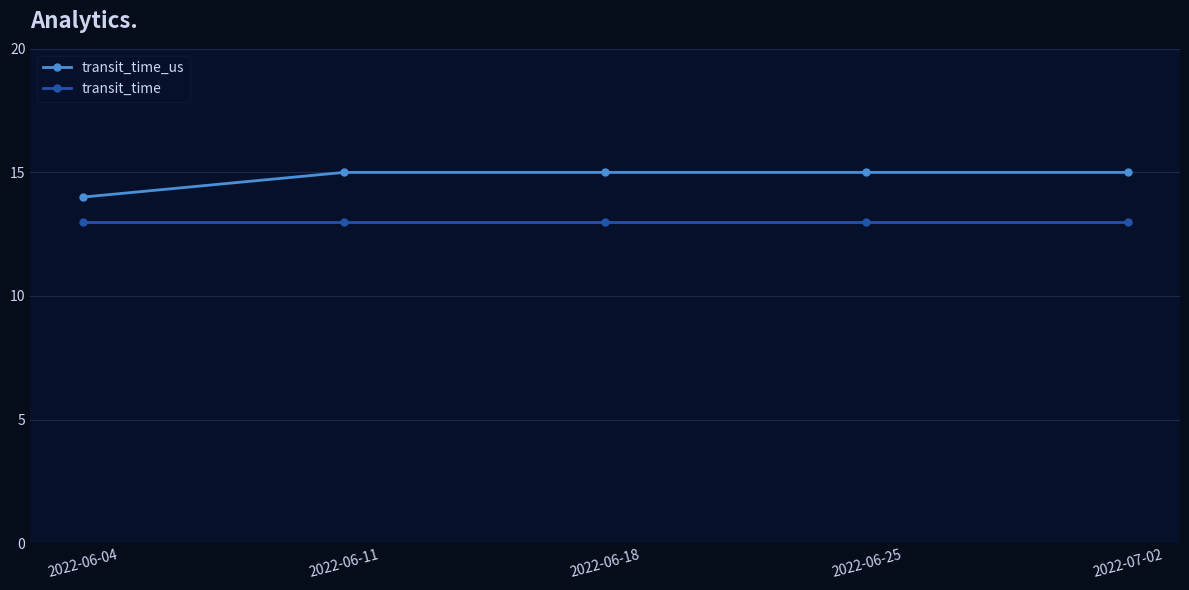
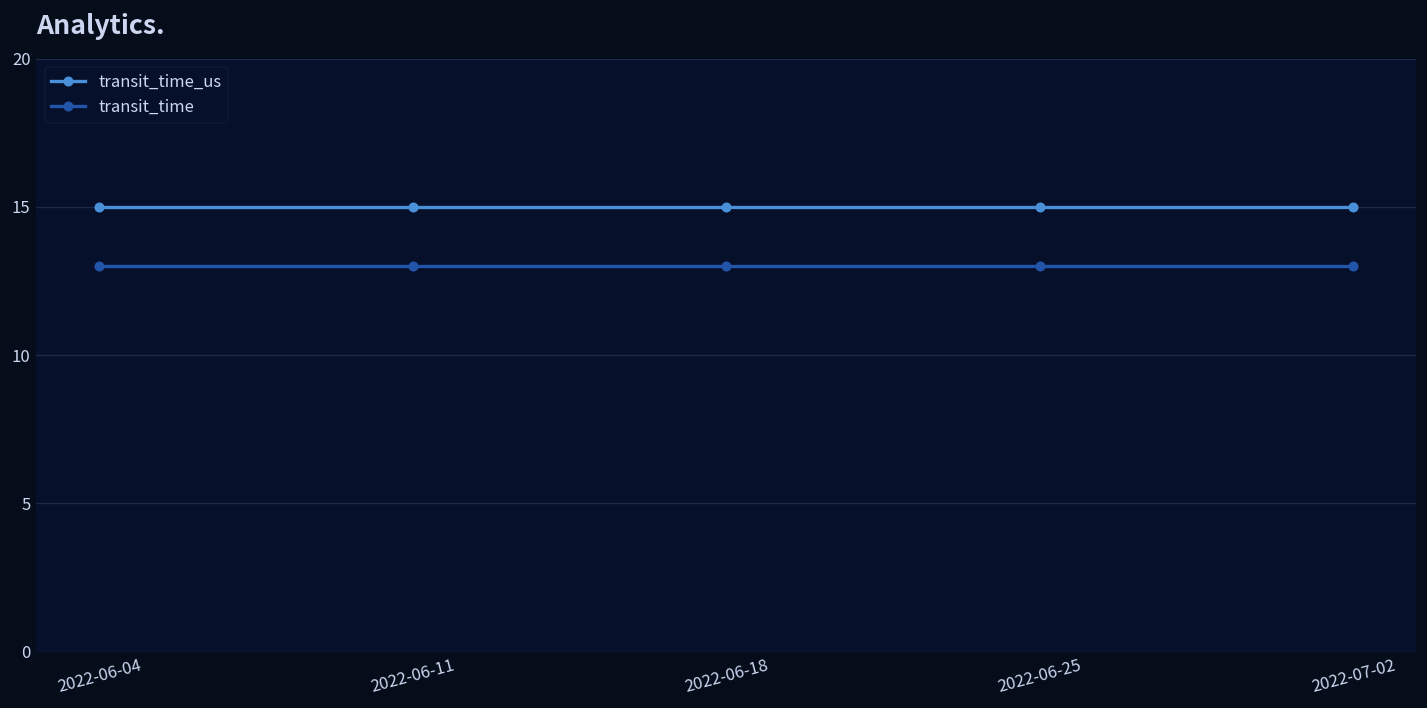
transit_time_us, 2022-06-04: 14 -> 15
